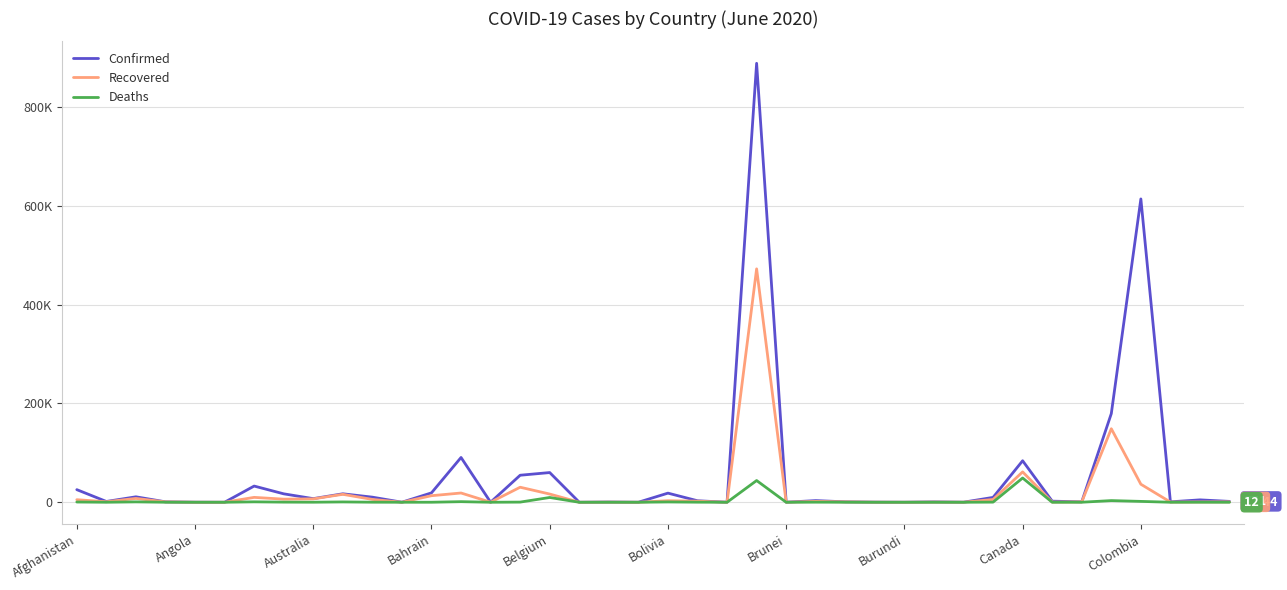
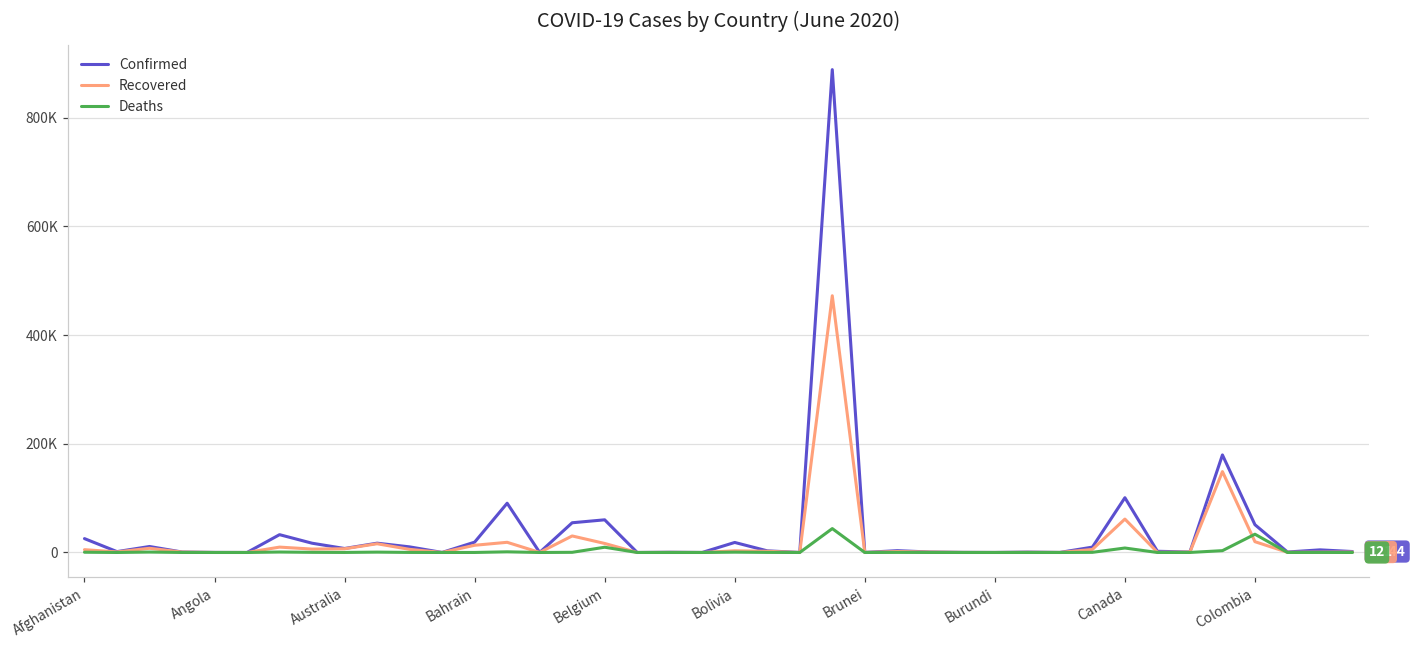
Confirmed, Canada: 80000 -> 100000
Deaths, Canada: 50000 -> 10000
Confirmed, Colombia: 610000 -> 50000
Recovered, Colombia: 40000 -> 20000
Deaths, Colombia: 0 -> 30000
